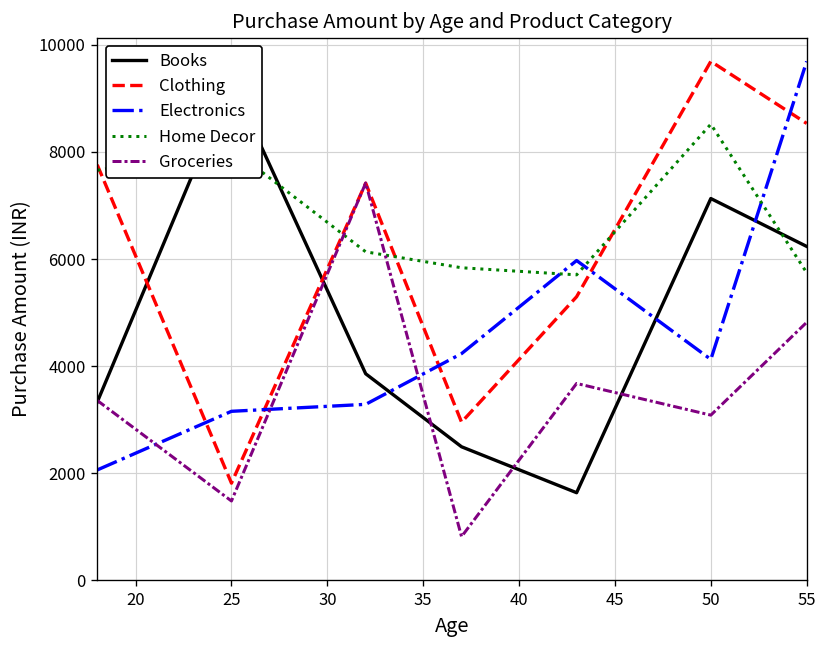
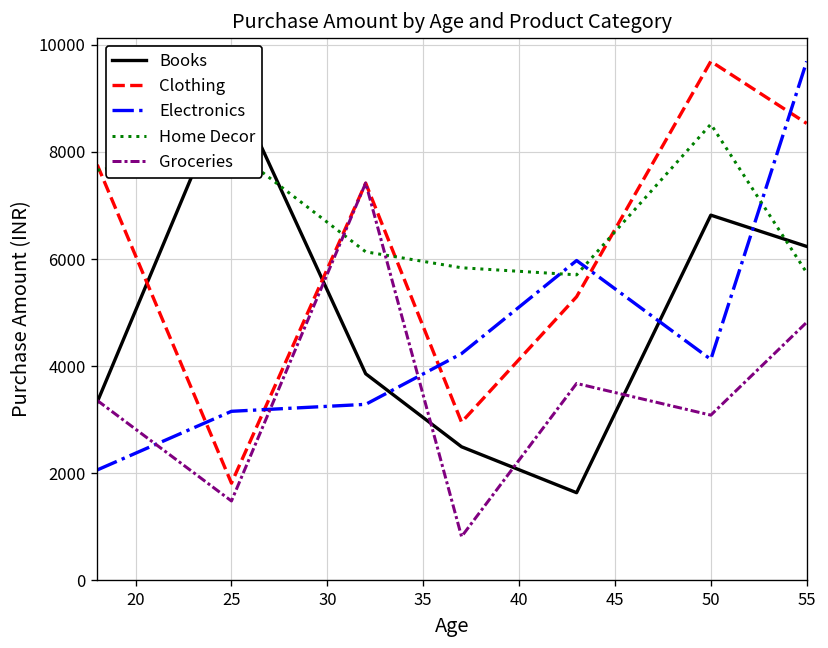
Books, 50: 7100 -> 6800
